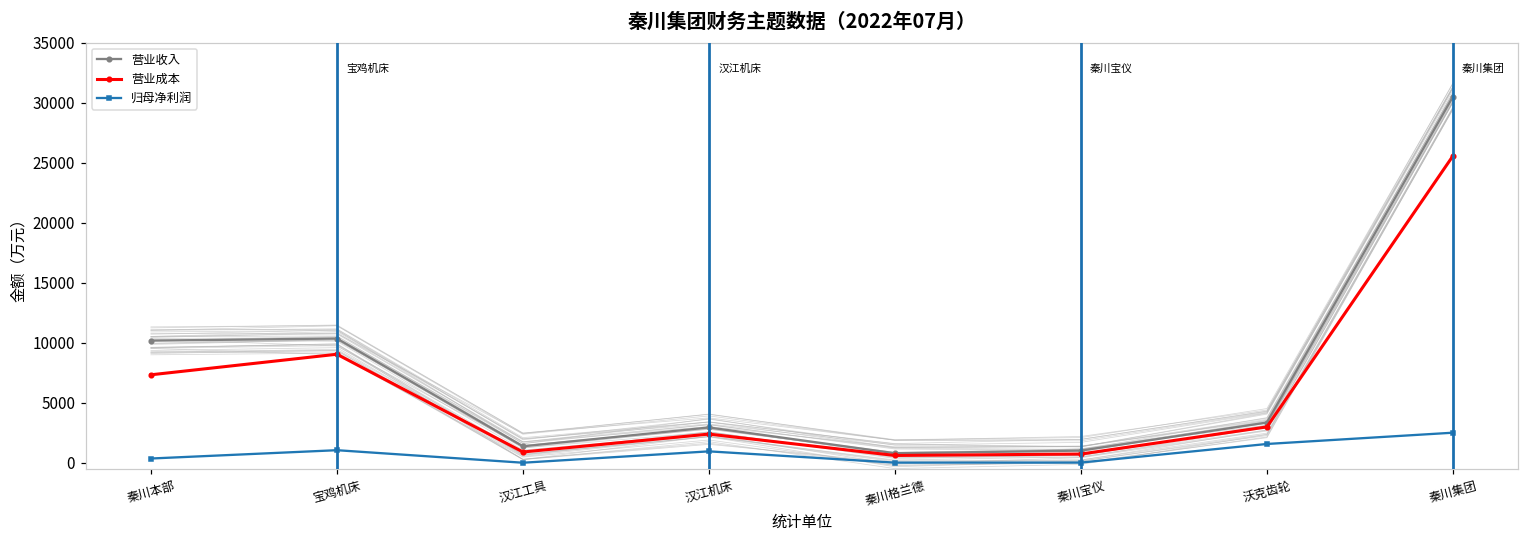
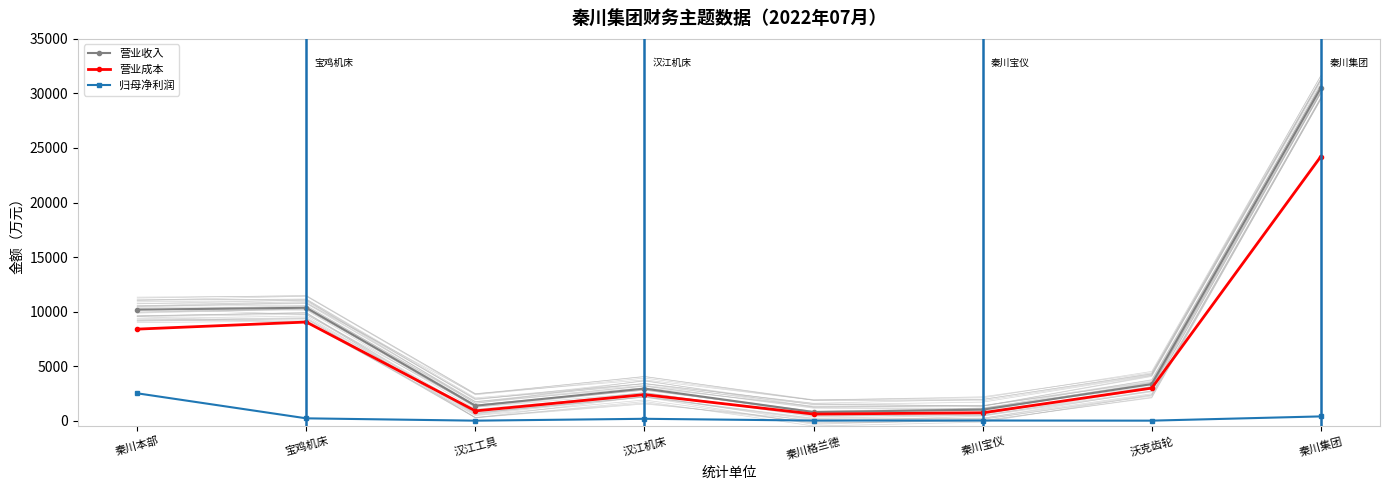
营业成本, 秦川本部: 7300 -> 8400
归母净利润, 秦川本部: 400 -> 2500
归母净利润, 宝鸡机床: 1100 -> 200
归母净利润, 汉江机床: 1000 -> 200
归母净利润, 沃克齿轮: 1600 -> 0
营业成本, 秦川集团: 25600 -> 24200
归母净利润, 秦川集团: 2500 -> 400
